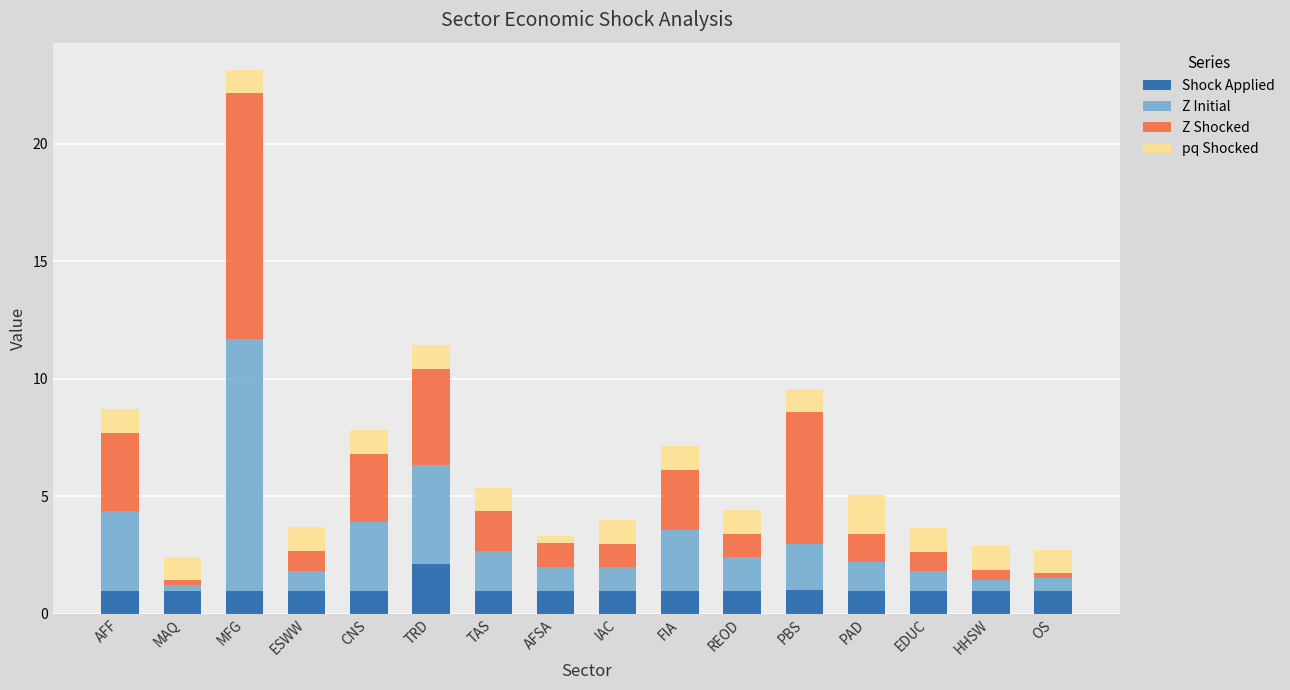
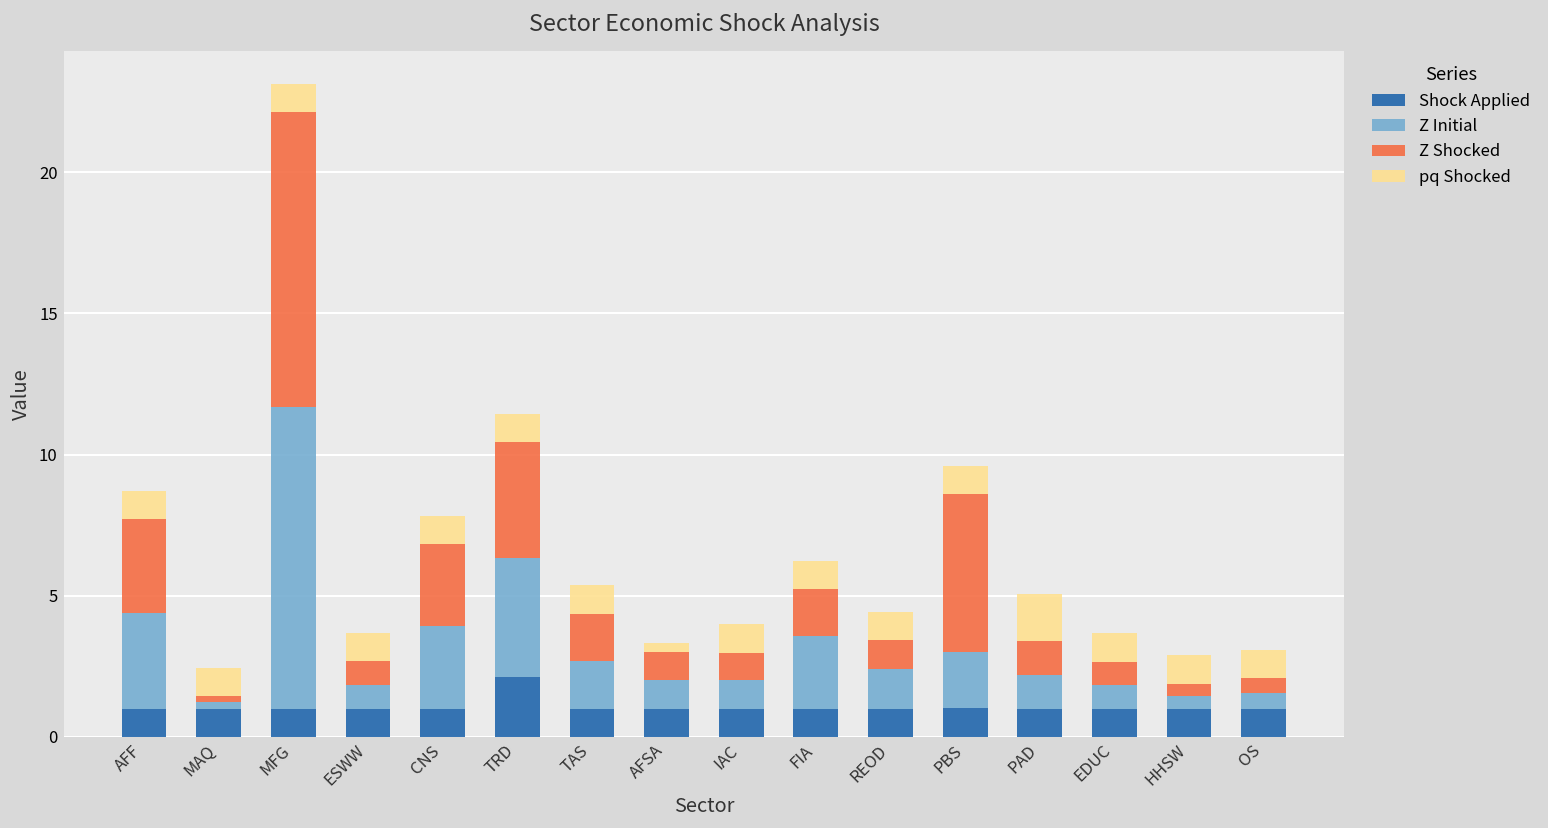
Z Shocked, FIA: 2.6 -> 1.7
Z Shocked, OS: 0.2 -> 0.5
